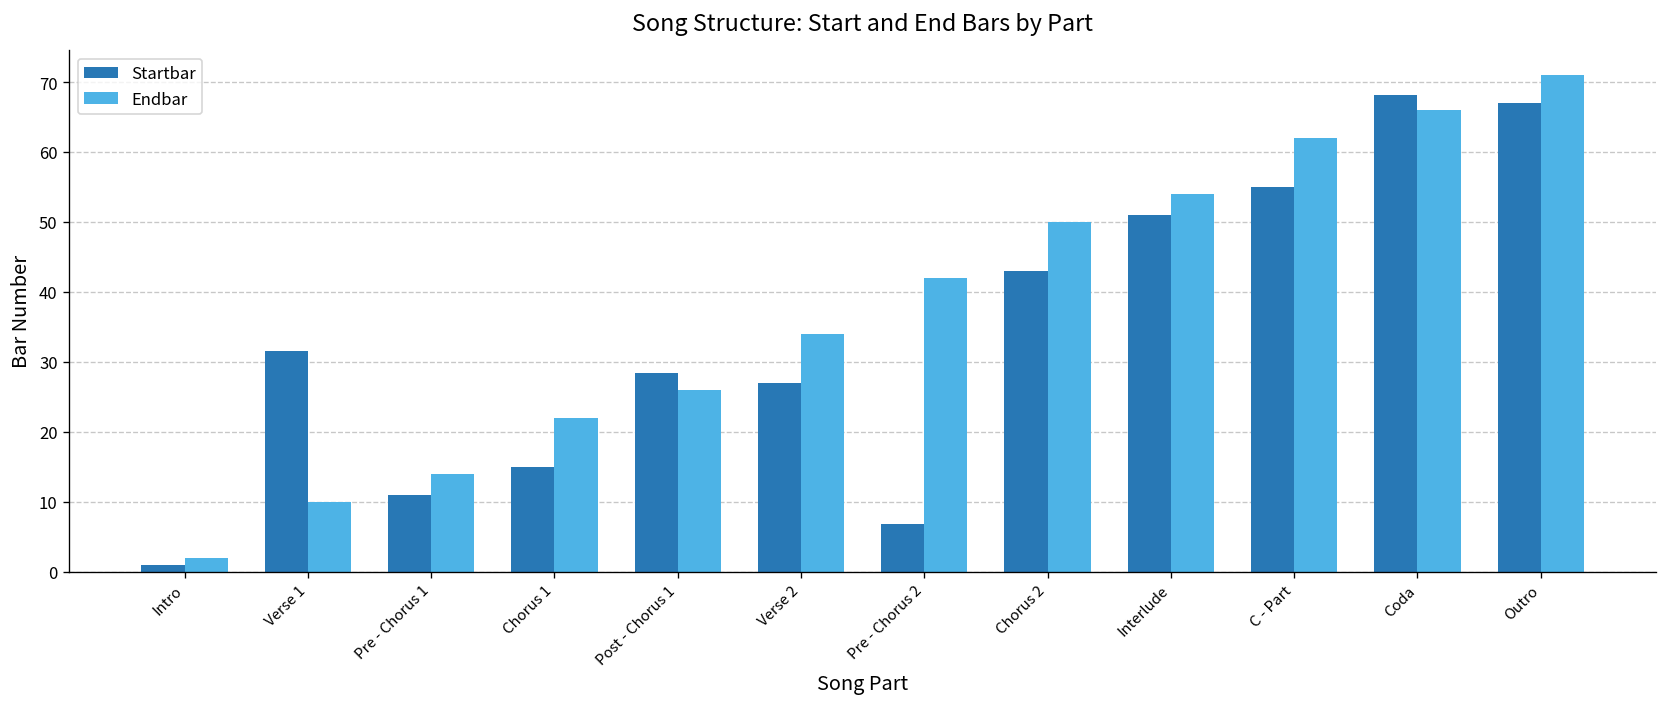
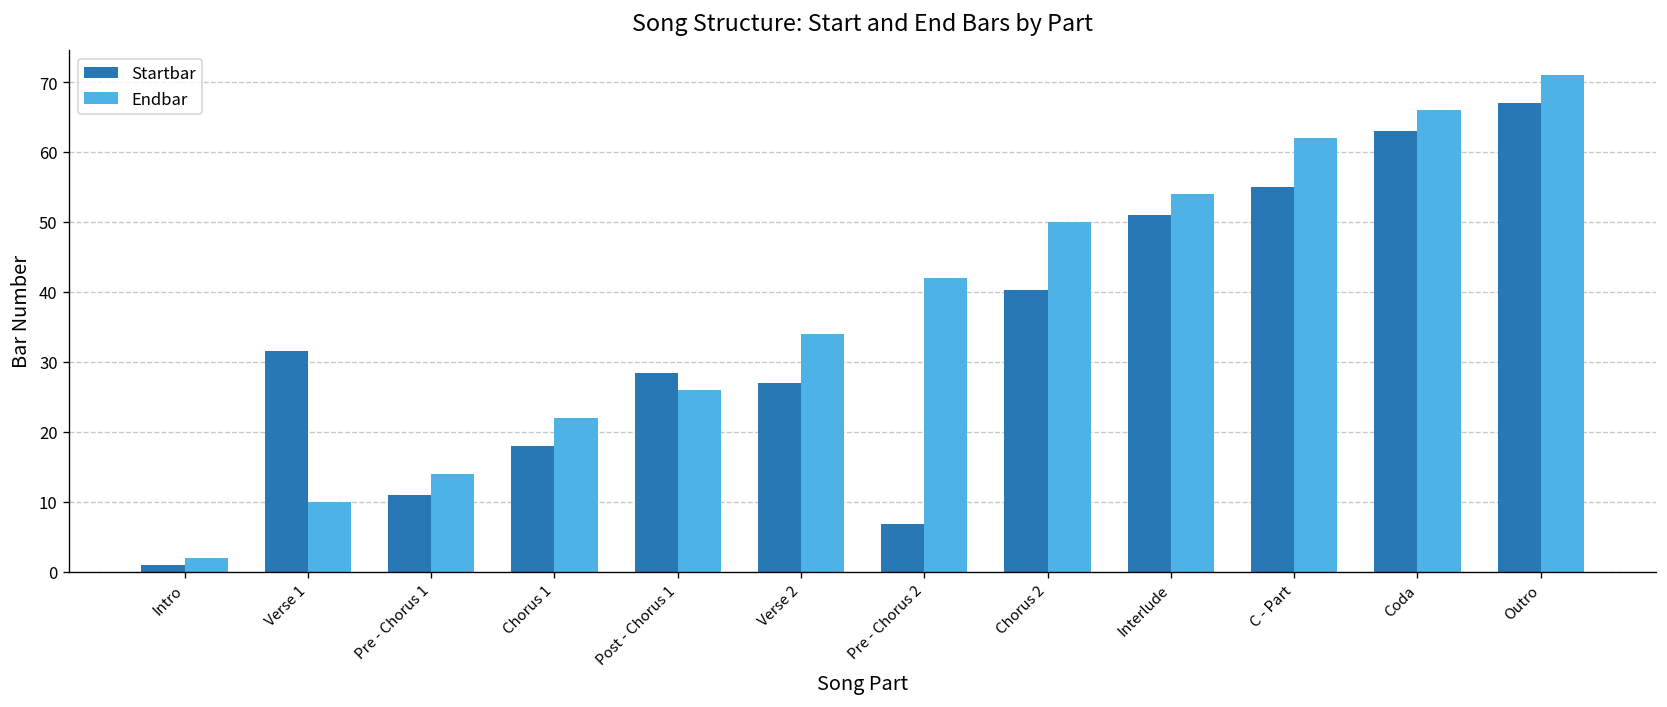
Startbar, Chorus 1: 15 -> 18
Startbar, Chorus 2: 43 -> 40
Startbar, Coda: 68 -> 63
